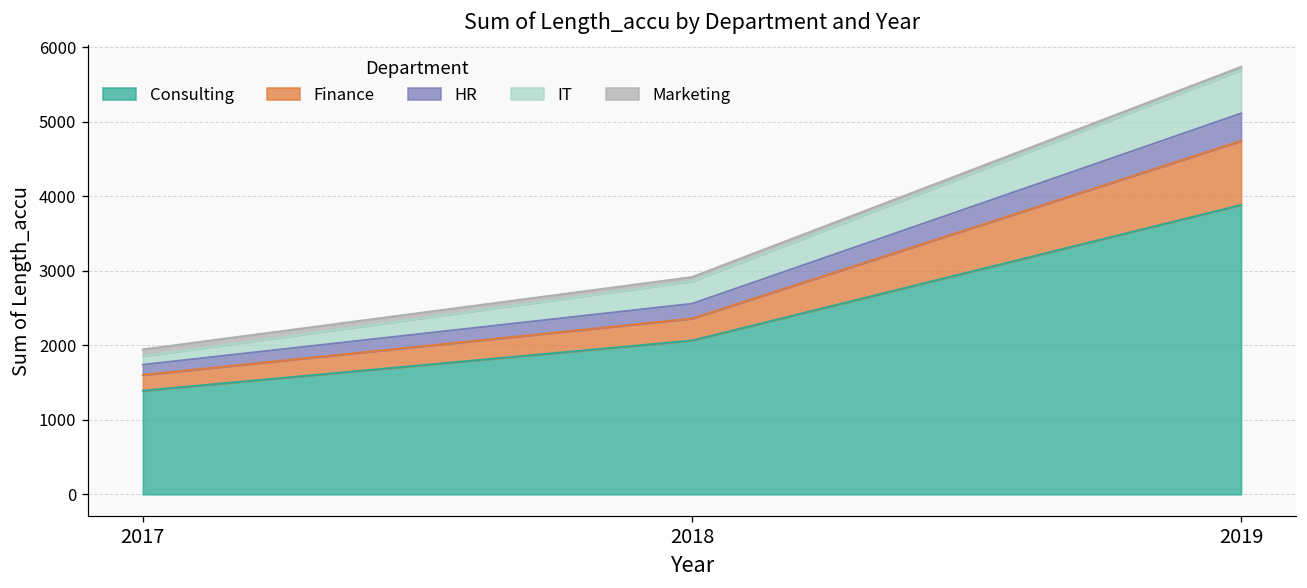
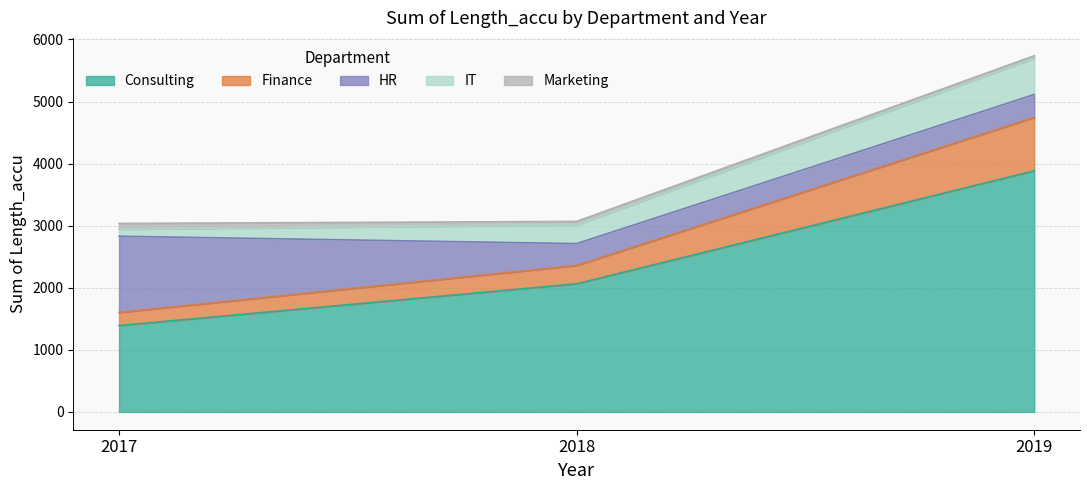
HR, 2017: 100 -> 1200
HR, 2018: 200 -> 400
